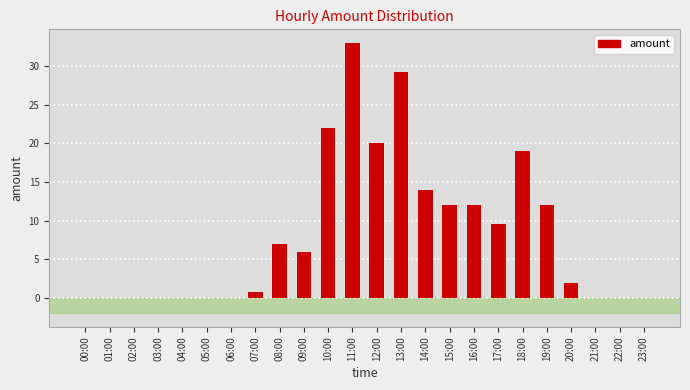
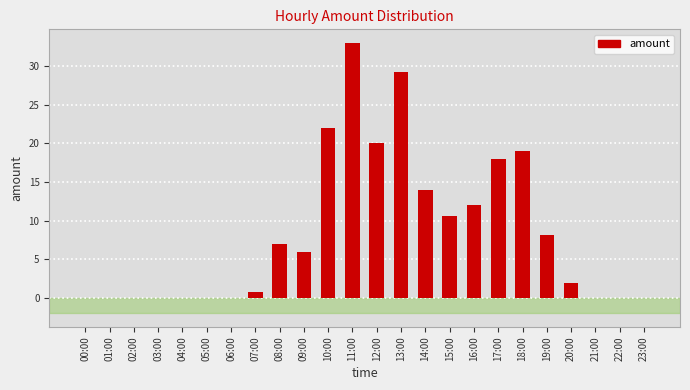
15:00: 12 -> 11
17:00: 10 -> 18
19:00: 12 -> 8
